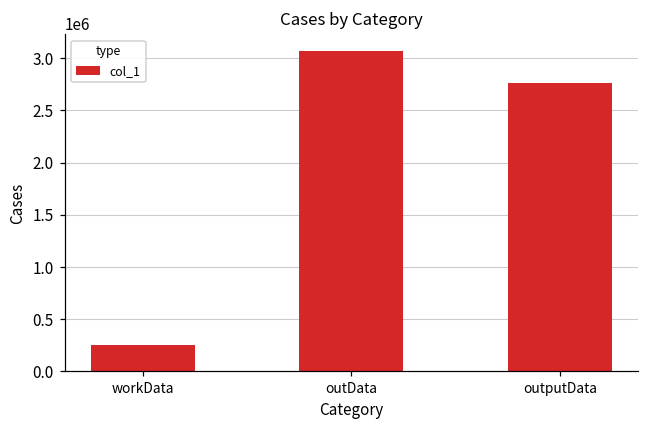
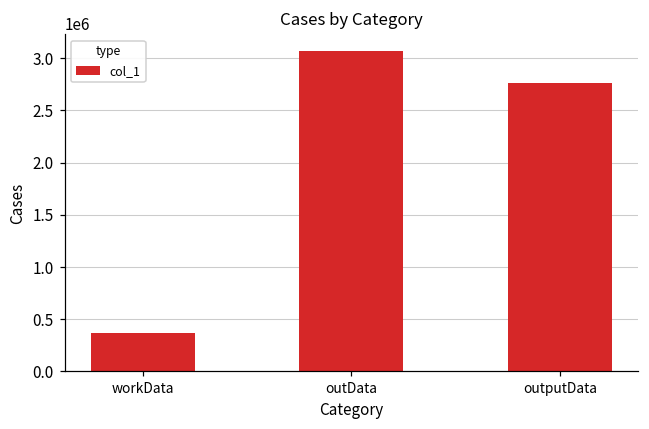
workData: 200000 -> 400000
